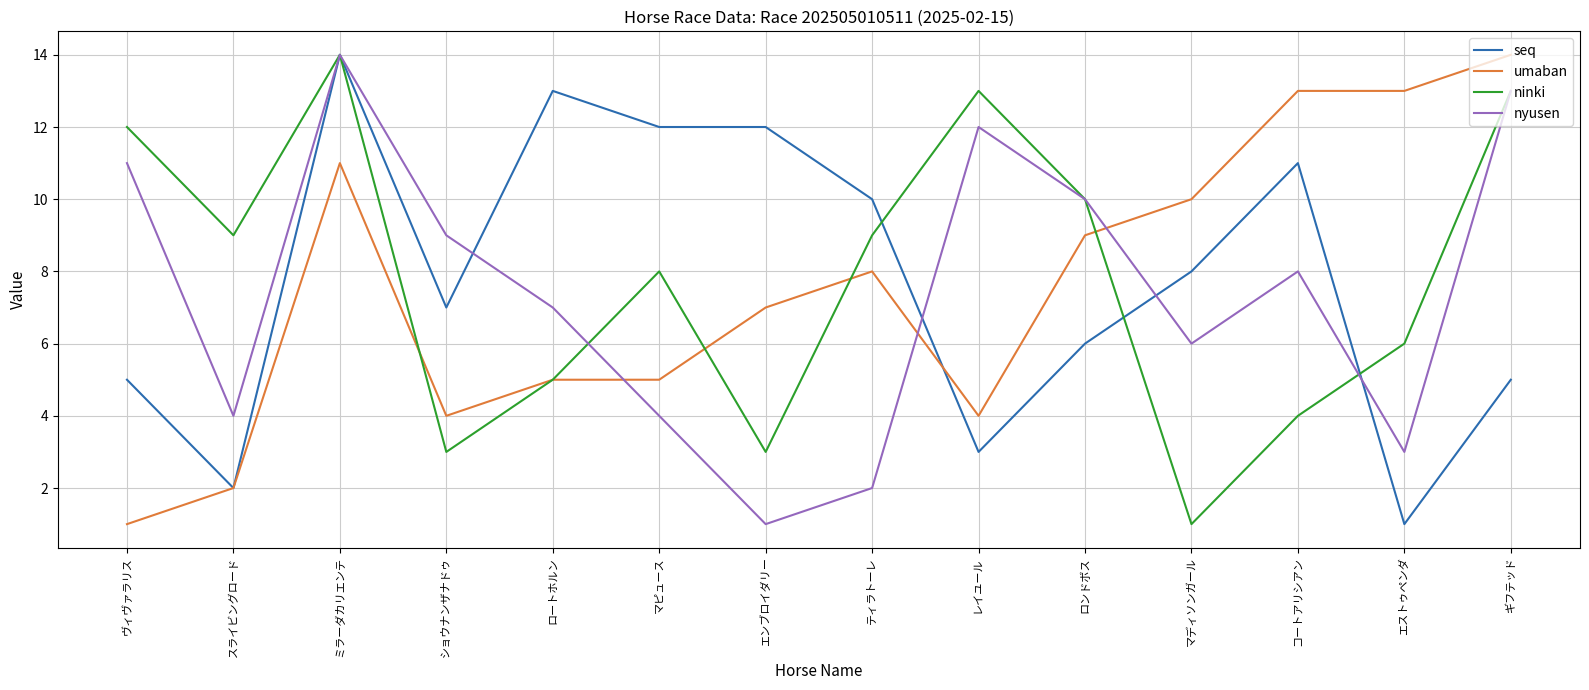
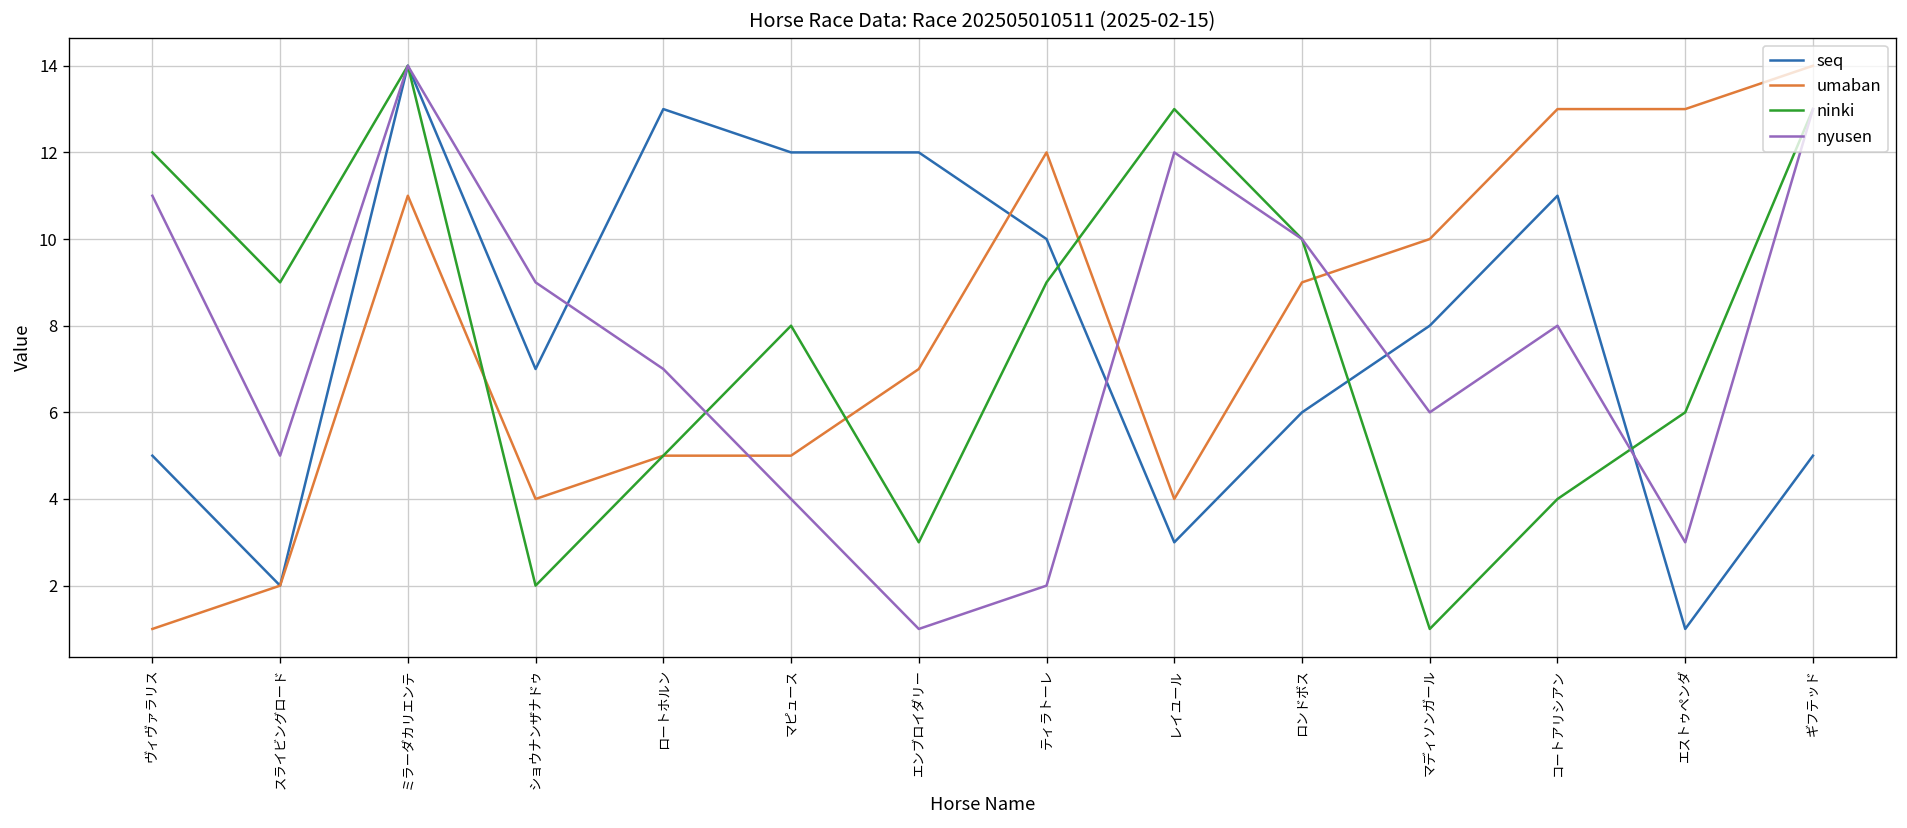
nyusen, スライビングロード: 4 -> 5
ninki, ショウナンザナドゥ: 3 -> 2
umaban, ティラトーレ: 8 -> 12
